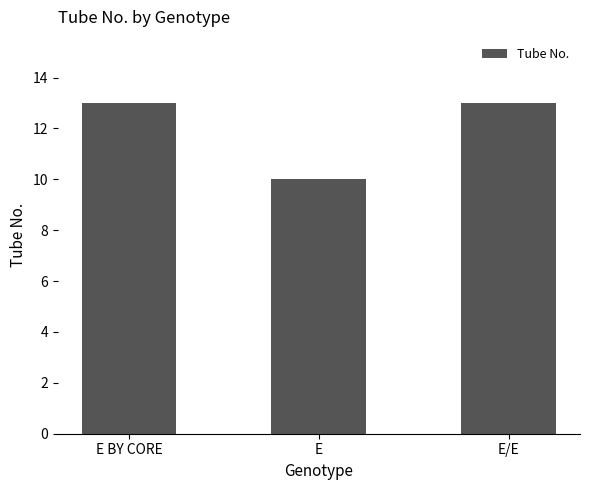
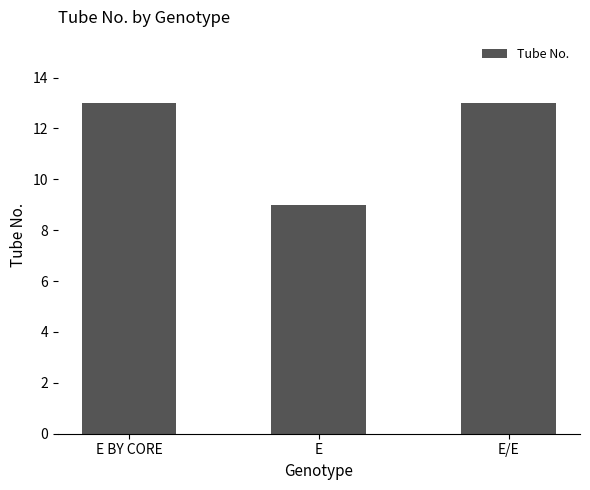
E: 10 -> 9
